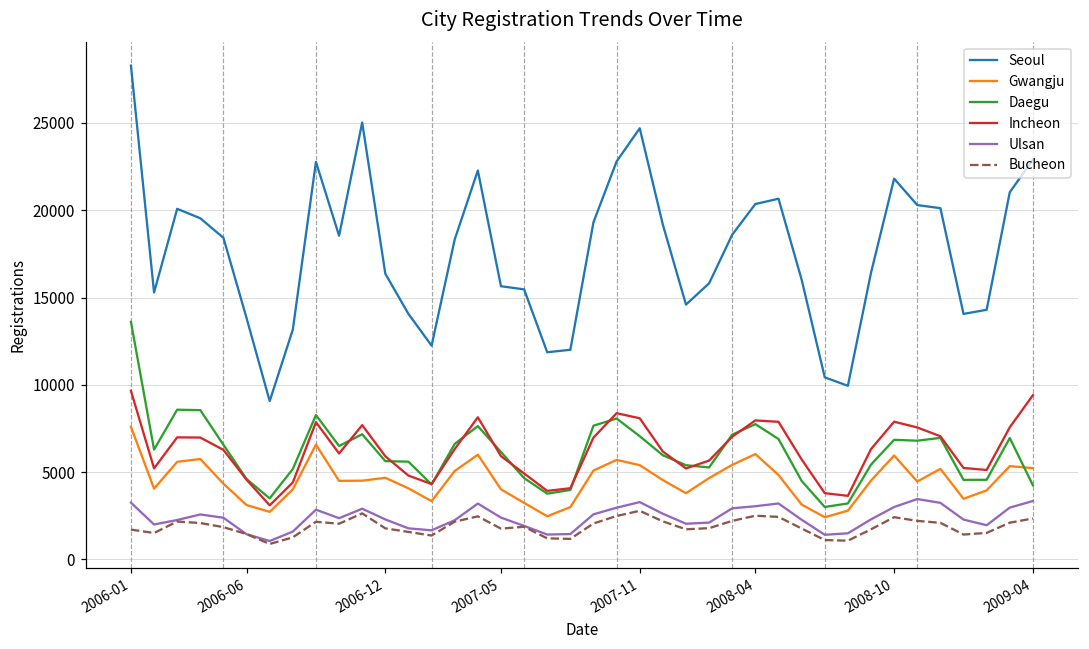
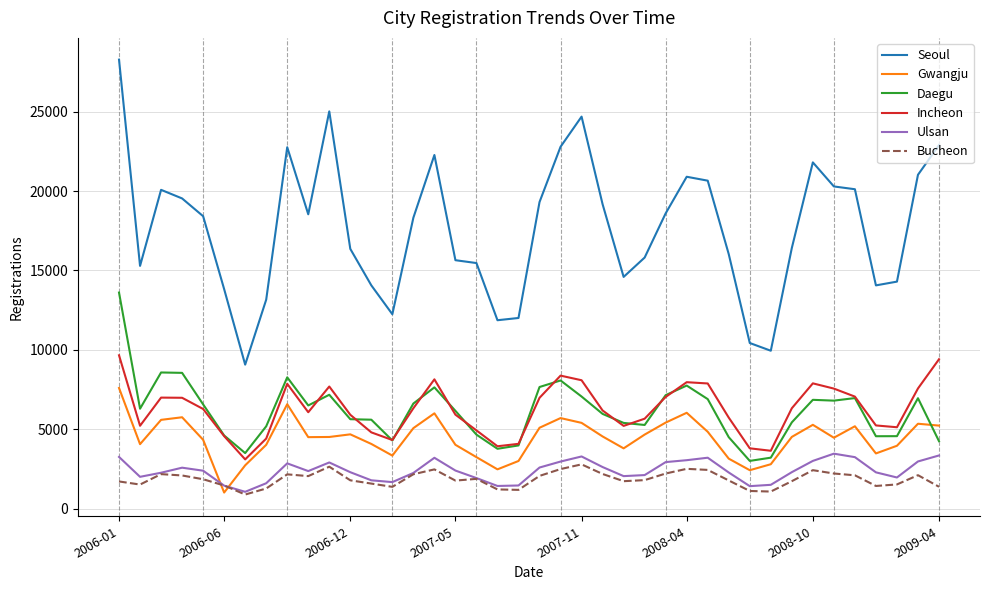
Gwangju, 2006-06: 3100 -> 1000
Seoul, 2008-04: 20400 -> 20900
Gwangju, 2008-10: 6000 -> 5300
Bucheon, 2009-04: 2300 -> 1400
